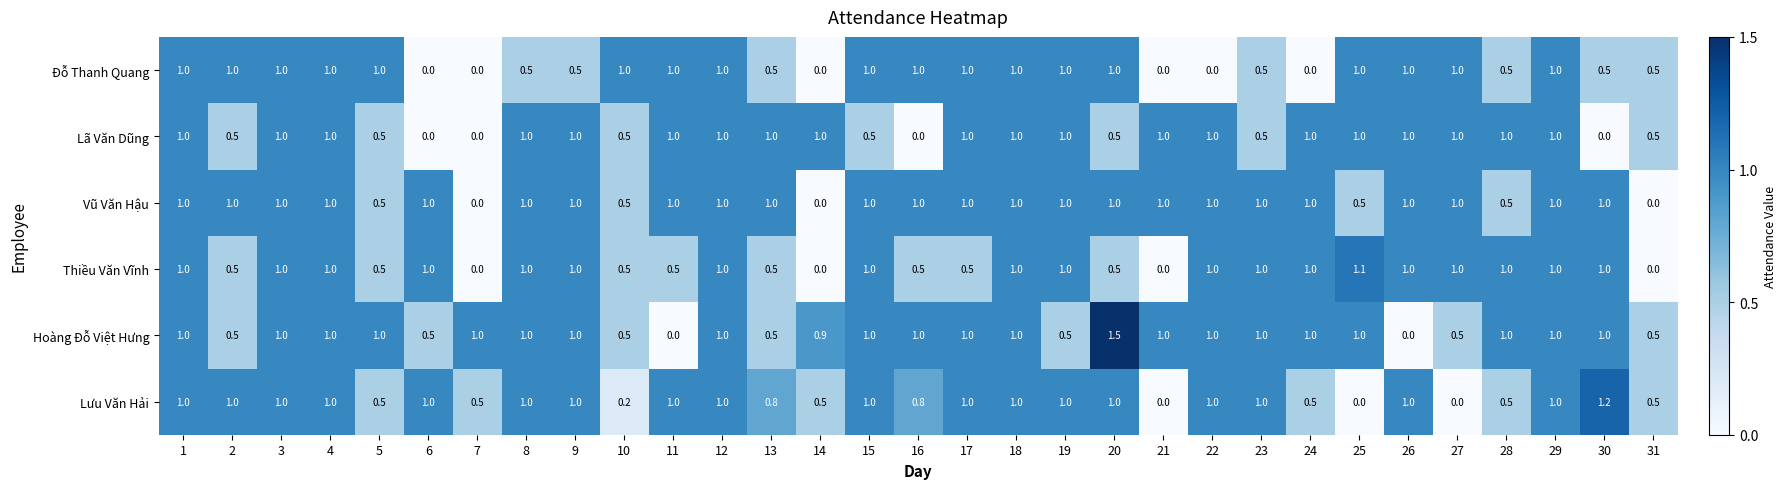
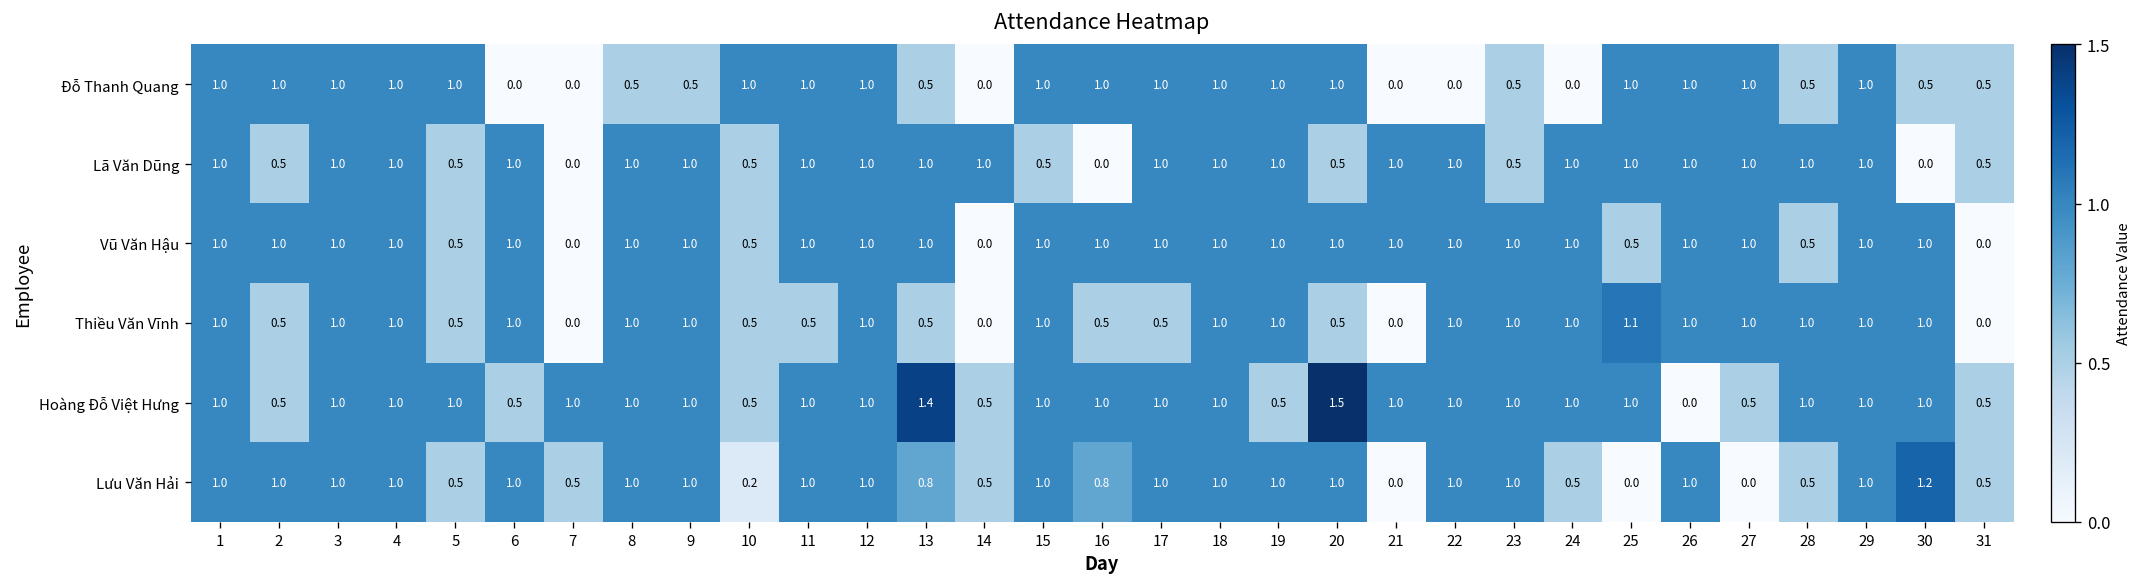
Lã Văn Dũng, 6: 0.0 -> 1.0
Hoàng Đỗ Việt Hưng, 11: 0.0 -> 1.0
Hoàng Đỗ Việt Hưng, 13: 0.5 -> 1.4
Hoàng Đỗ Việt Hưng, 14: 0.9 -> 0.5
